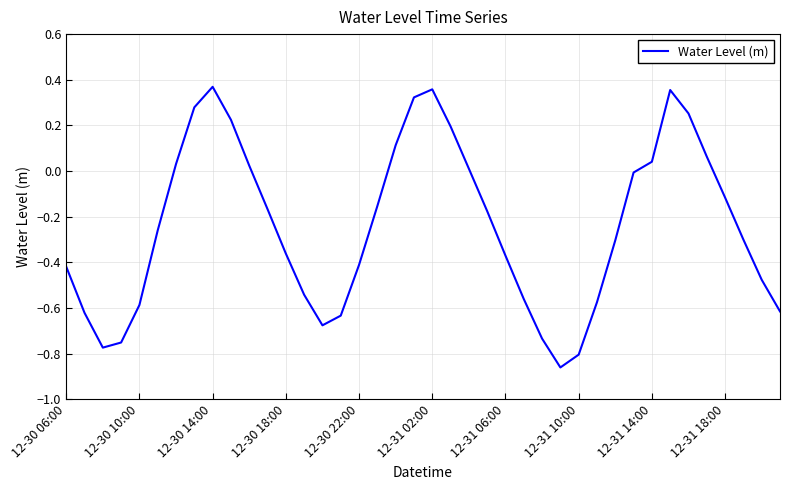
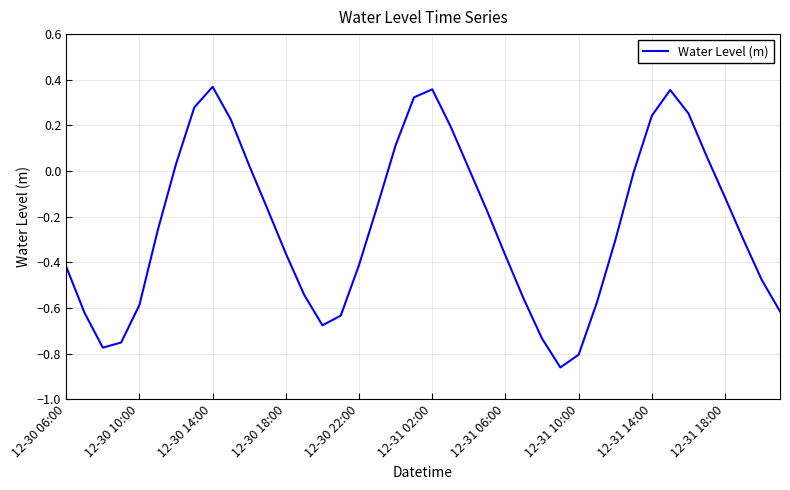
12-31 14:00: 0.04 -> 0.24
